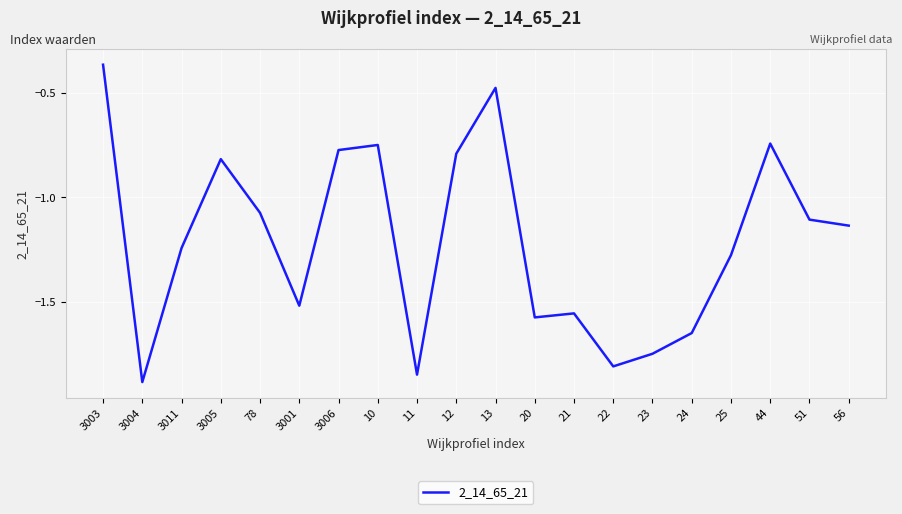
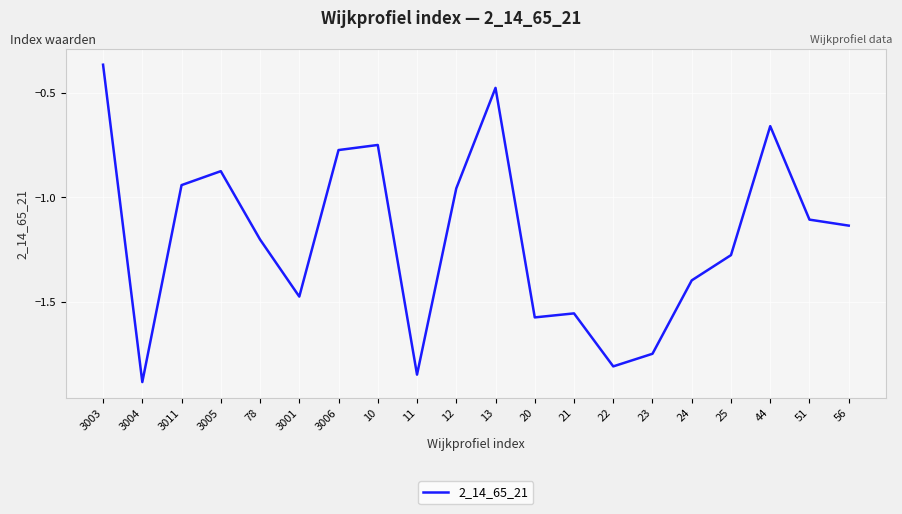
3011: -1.24 -> -0.94
3005: -0.82 -> -0.87
78: -1.07 -> -1.20
3001: -1.52 -> -1.48
12: -0.79 -> -0.96
24: -1.65 -> -1.40
44: -0.74 -> -0.66
